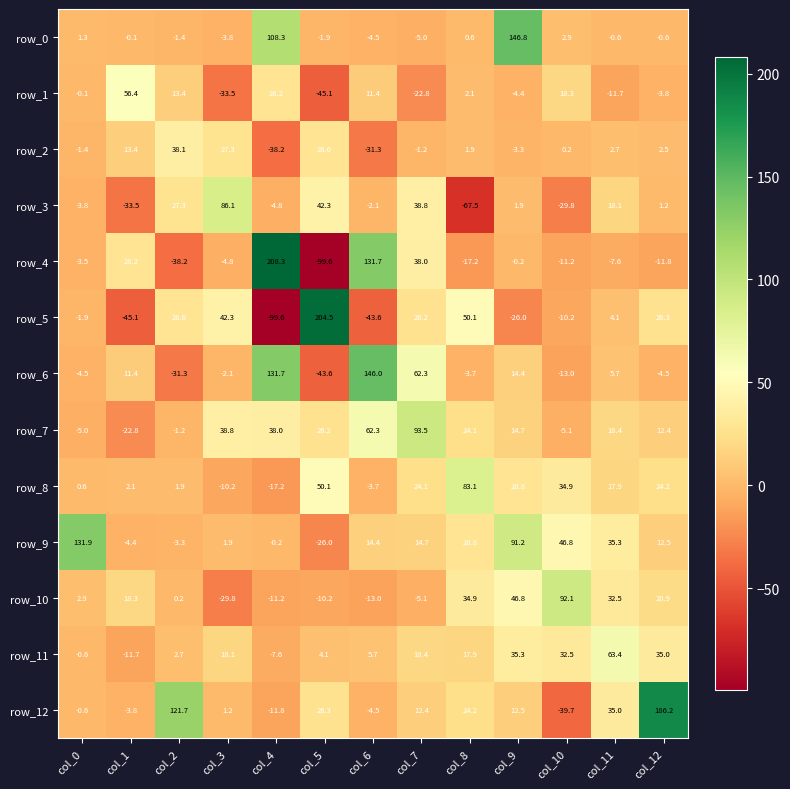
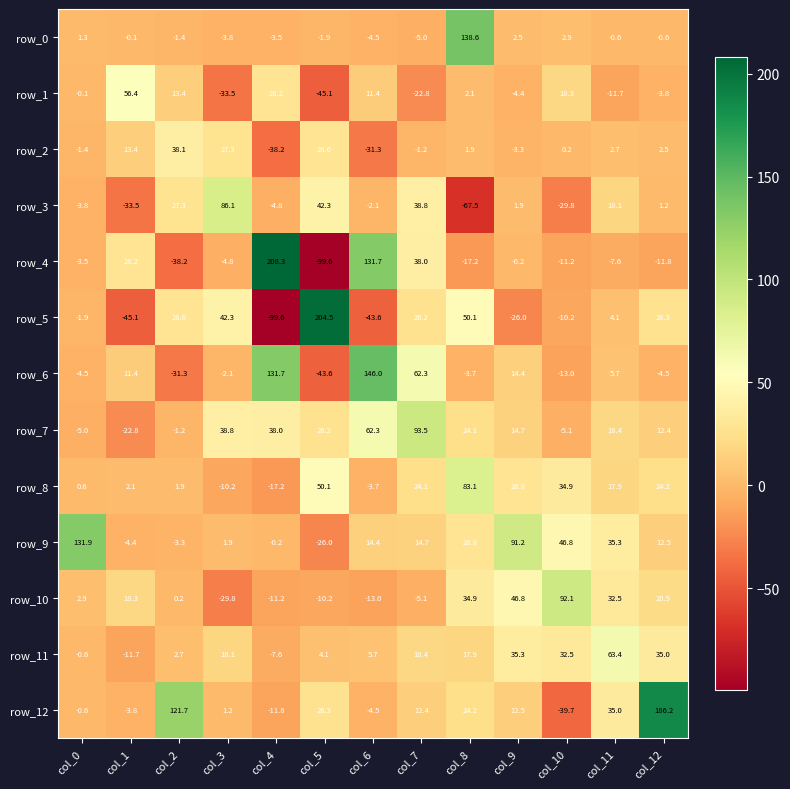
row_0, col_4: 108.3 -> -3.5
row_0, col_8: 0.6 -> 138.6
row_0, col_9: 146.8 -> 2.5
